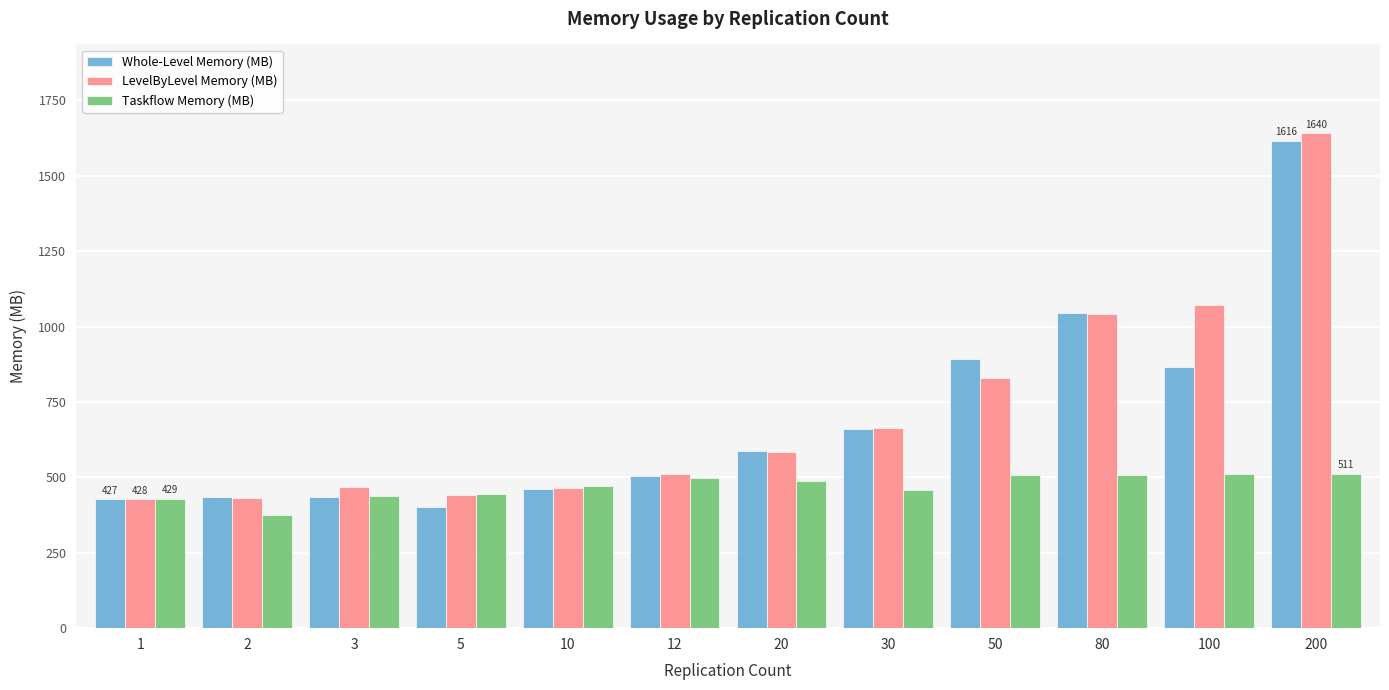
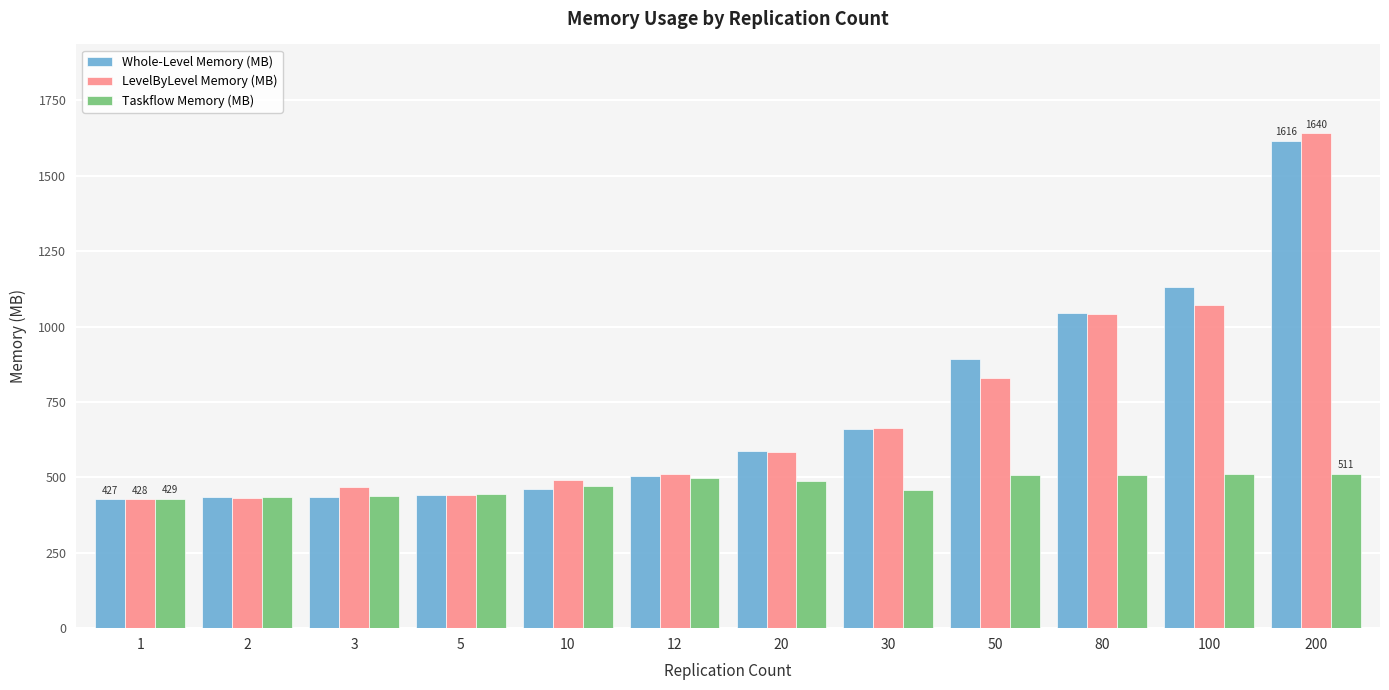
Taskflow Memory (MB), 2: 380 -> 430
Whole-Level Memory (MB), 5: 400 -> 440
LevelByLevel Memory (MB), 10: 460 -> 490
Whole-Level Memory (MB), 100: 870 -> 1130
